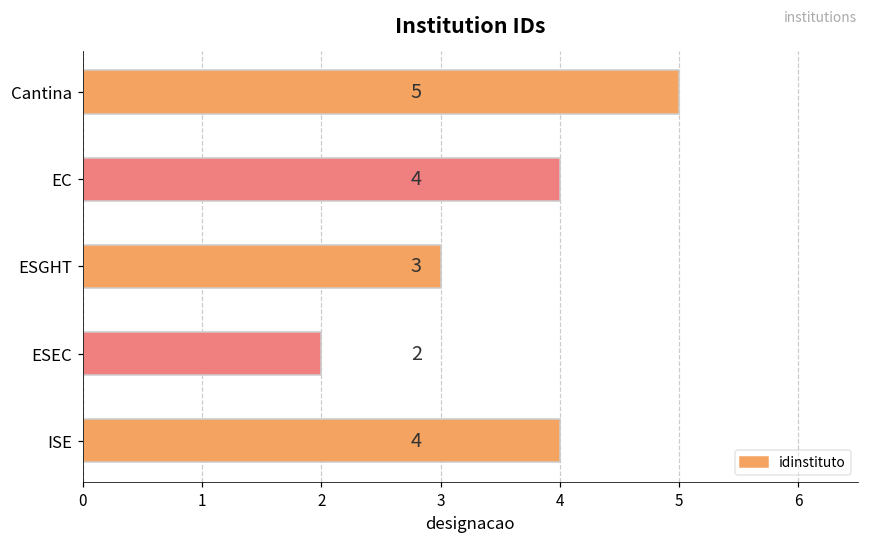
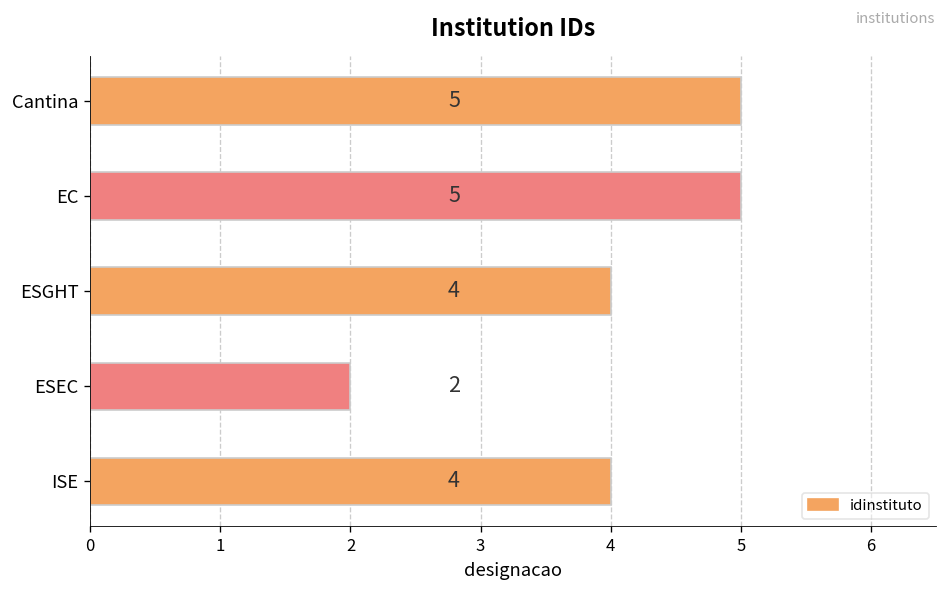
EC: 4 -> 5
ESGHT: 3 -> 4
